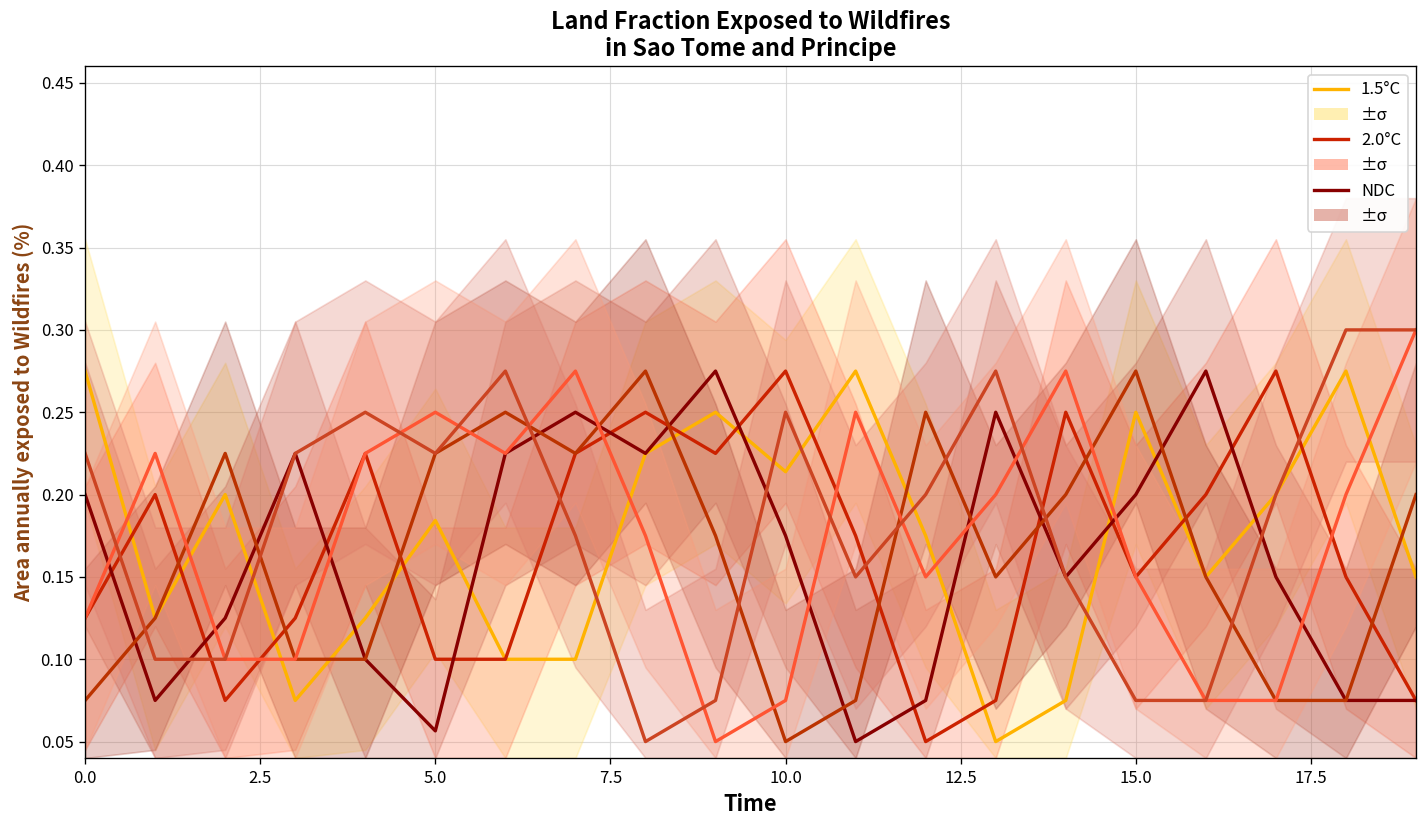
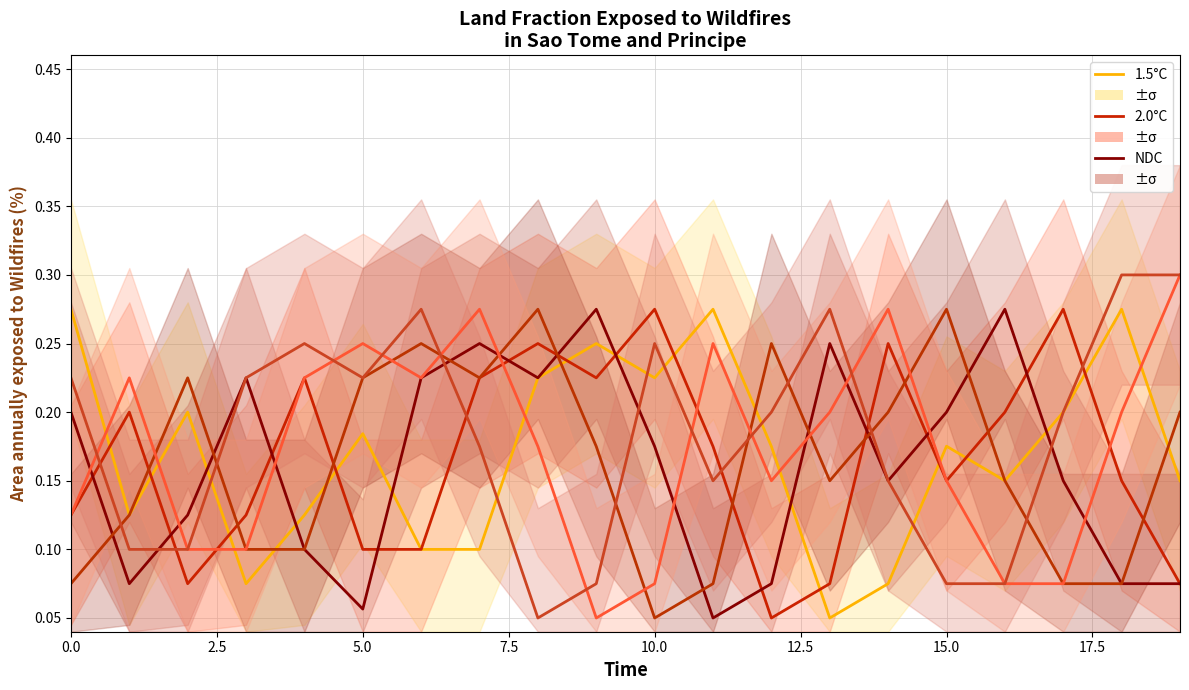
1.5°C, 10.0: 0.214 -> 0.225
1.5°C, 15.0: 0.250 -> 0.175
